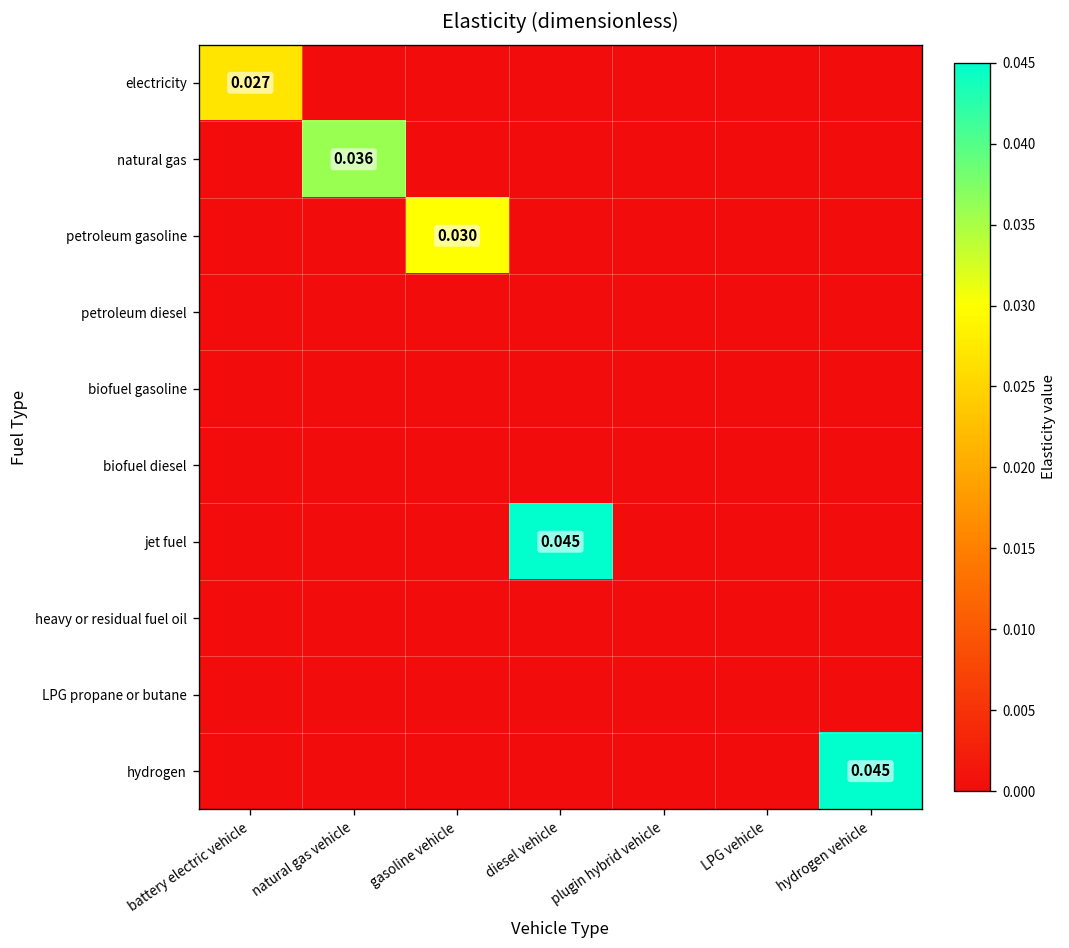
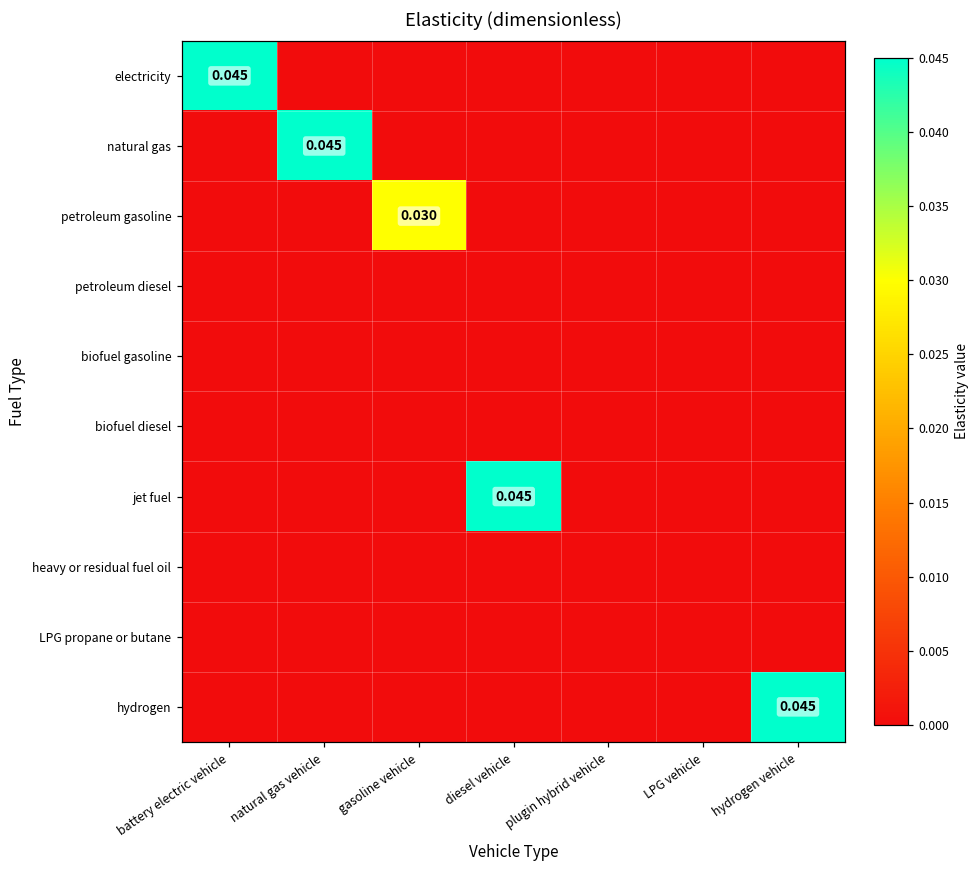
electricity, battery electric vehicle: 0.027 -> 0.045
natural gas, natural gas vehicle: 0.036 -> 0.045
